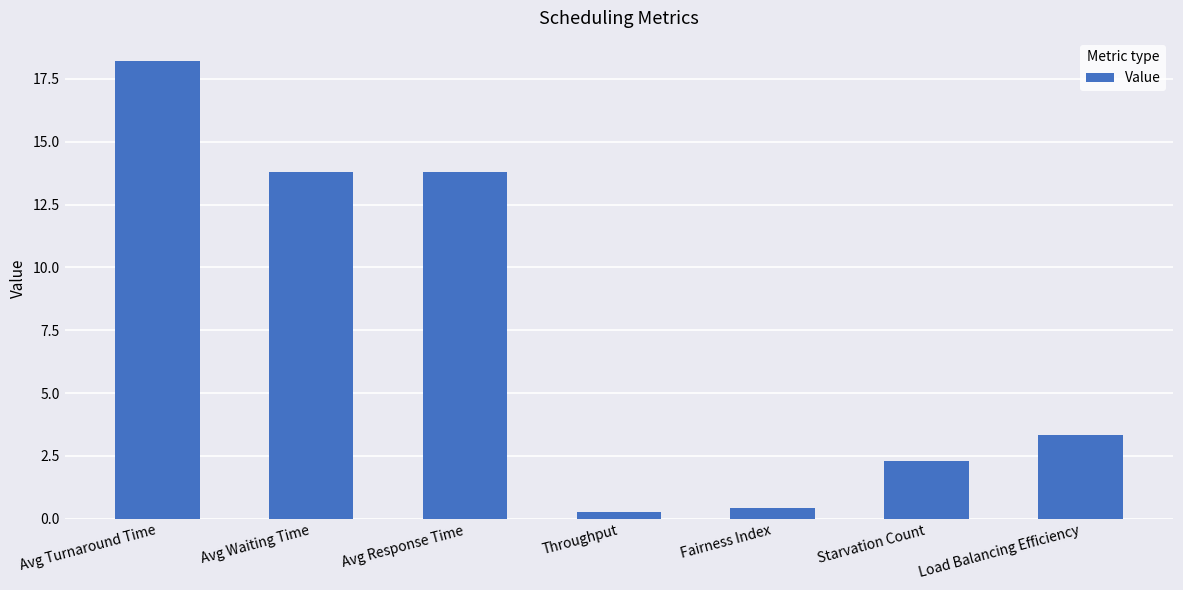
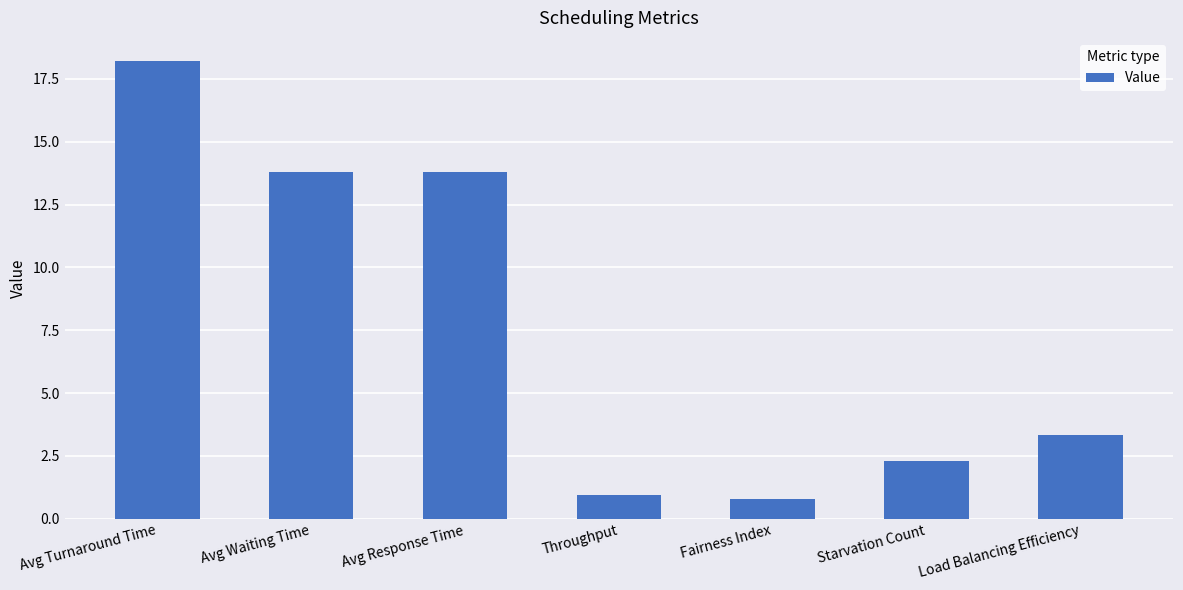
Throughput: 0.3 -> 0.9
Fairness Index: 0.4 -> 0.8
